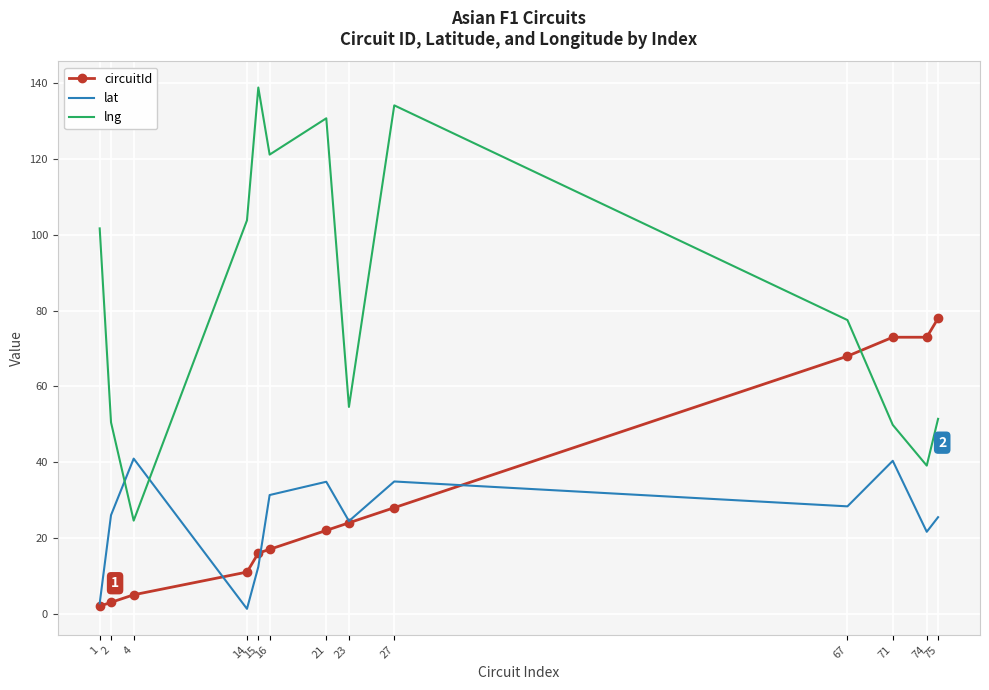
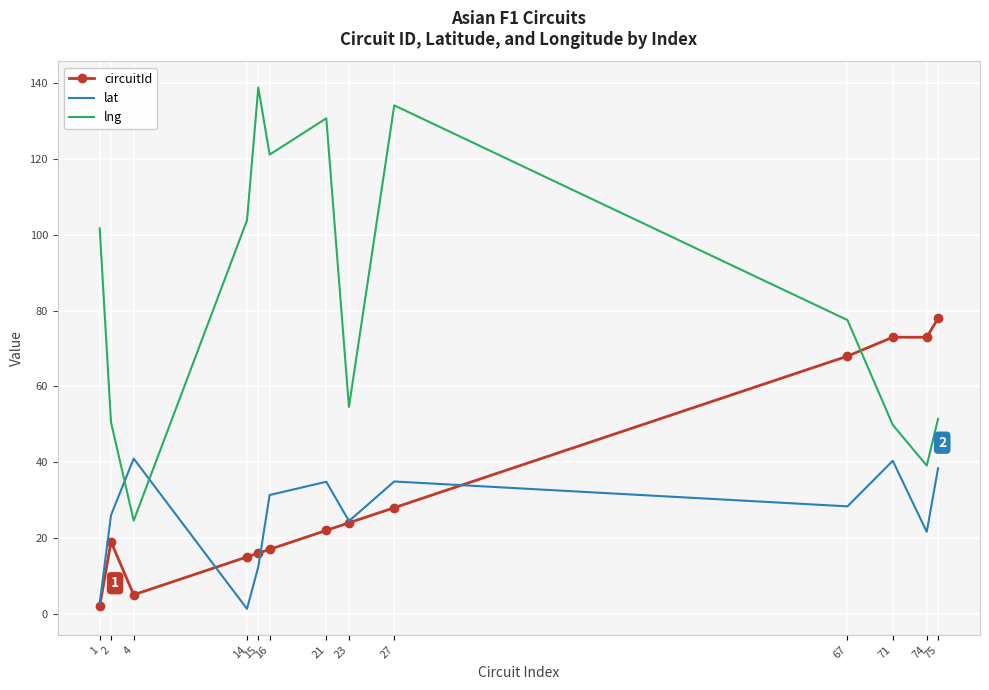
circuitId, 2: 3 -> 19
circuitId, 14: 11 -> 15
lat, 75: 25 -> 38
